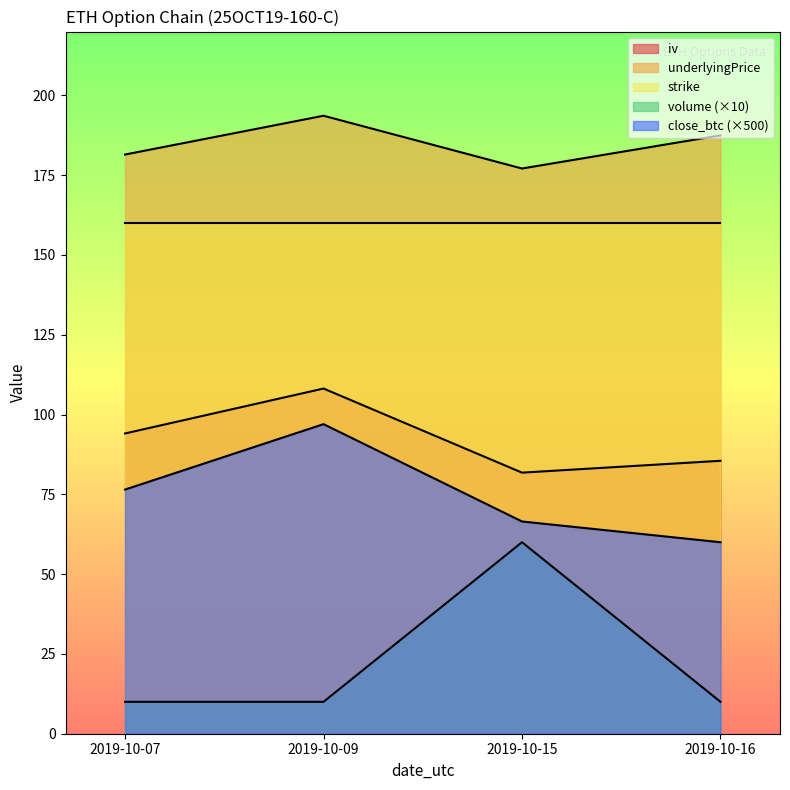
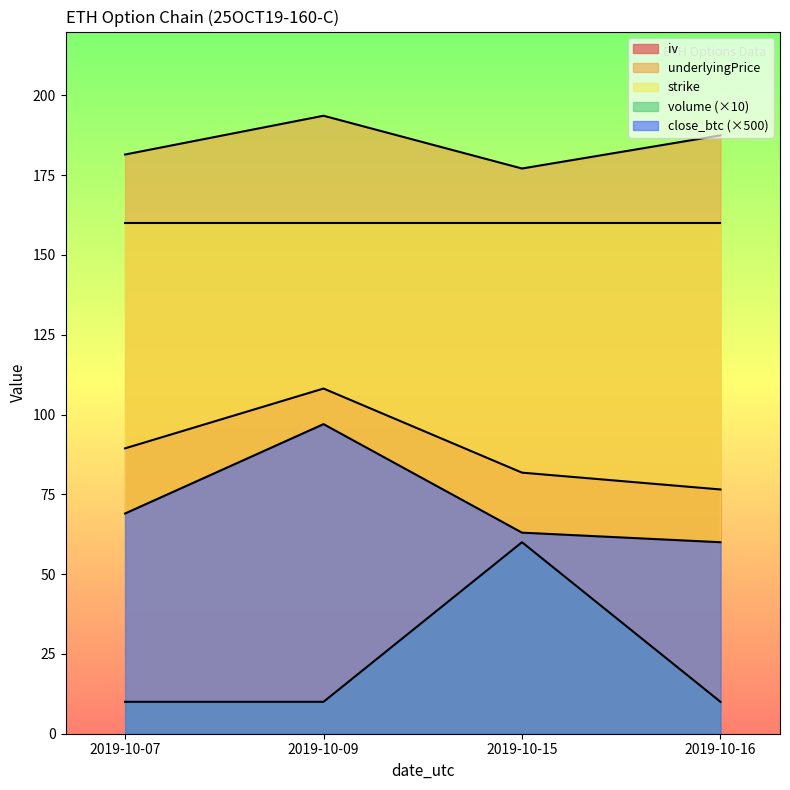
iv, 2019-10-07: 94 -> 89
close_btc (×500), 2019-10-07: 77 -> 69
close_btc (×500), 2019-10-15: 67 -> 63
iv, 2019-10-16: 86 -> 77
